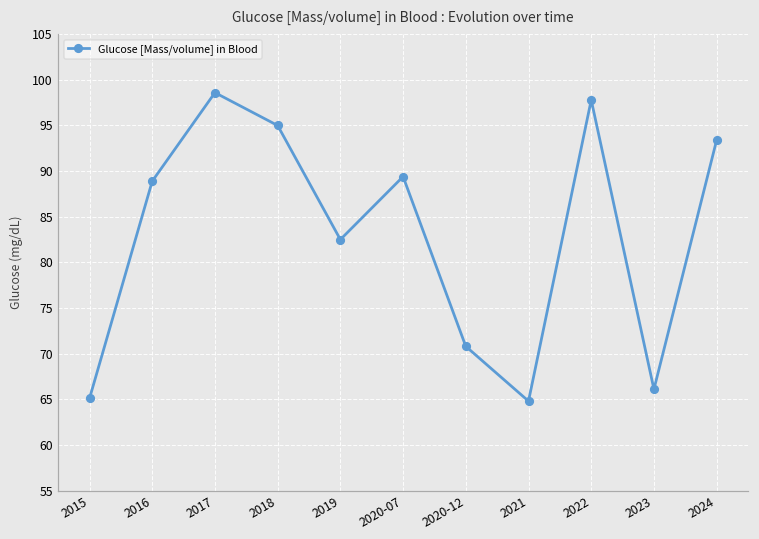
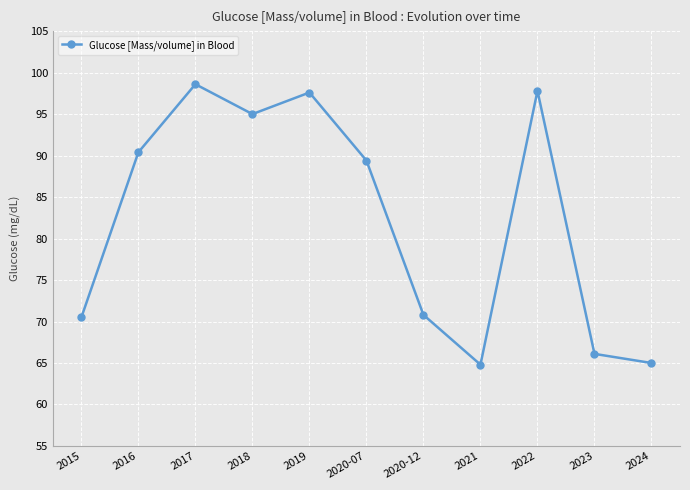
2015: 65 -> 71
2016: 89 -> 90
2019: 83 -> 98
2024: 93 -> 65
